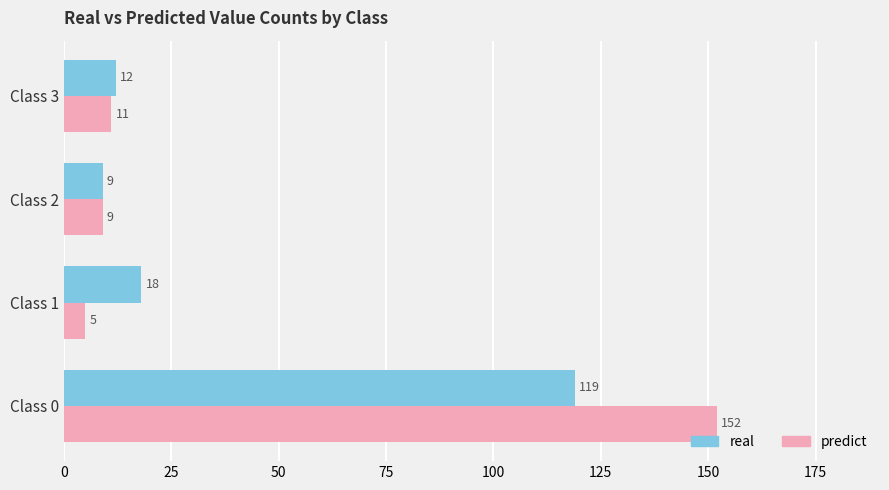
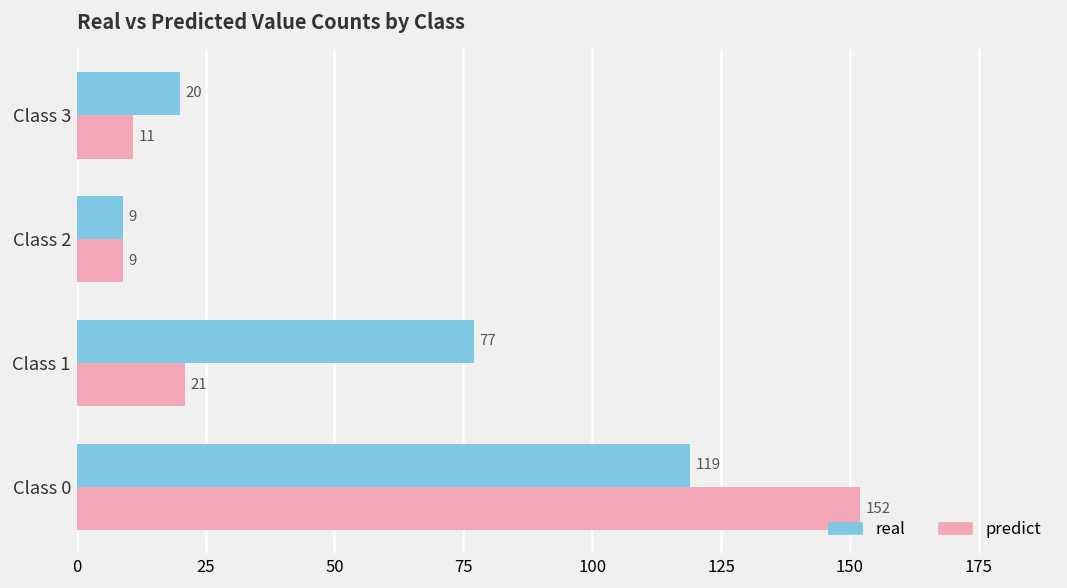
real, Class 3: 12 -> 20
real, Class 1: 18 -> 77
predict, Class 1: 5 -> 21
